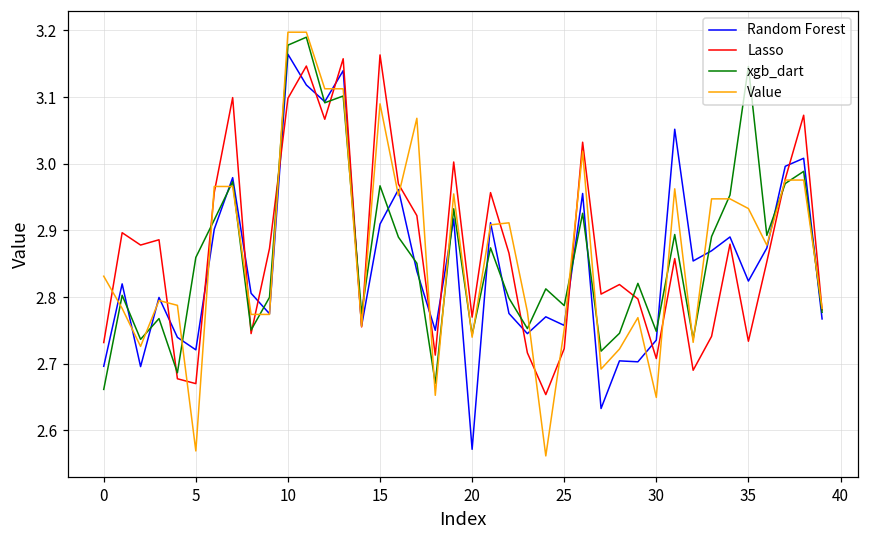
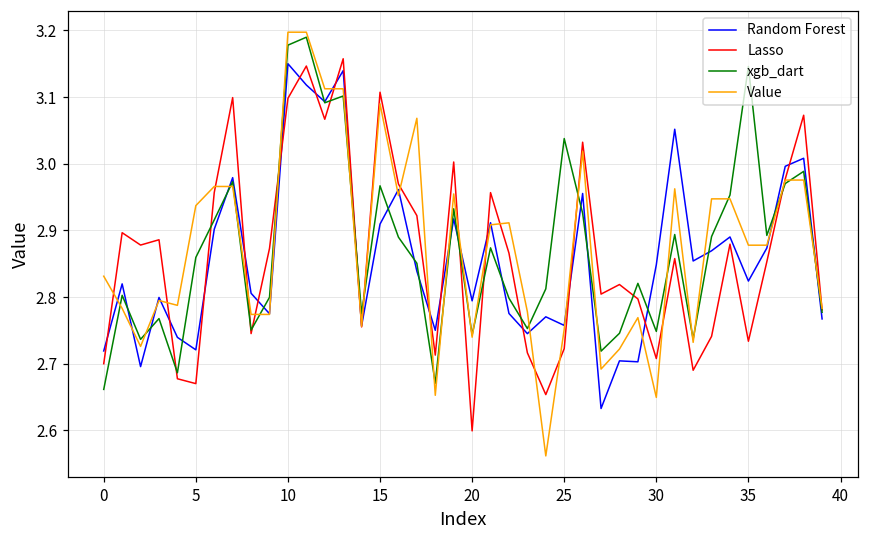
Random Forest, 0: 2.70 -> 2.72
Lasso, 0: 2.73 -> 2.70
Value, 5: 2.57 -> 2.94
Random Forest, 10: 3.16 -> 3.15
Lasso, 15: 3.16 -> 3.11
Random Forest, 20: 2.57 -> 2.79
Lasso, 20: 2.77 -> 2.60
xgb_dart, 25: 2.79 -> 3.04
Random Forest, 30: 2.74 -> 2.85
Value, 35: 2.93 -> 2.88
